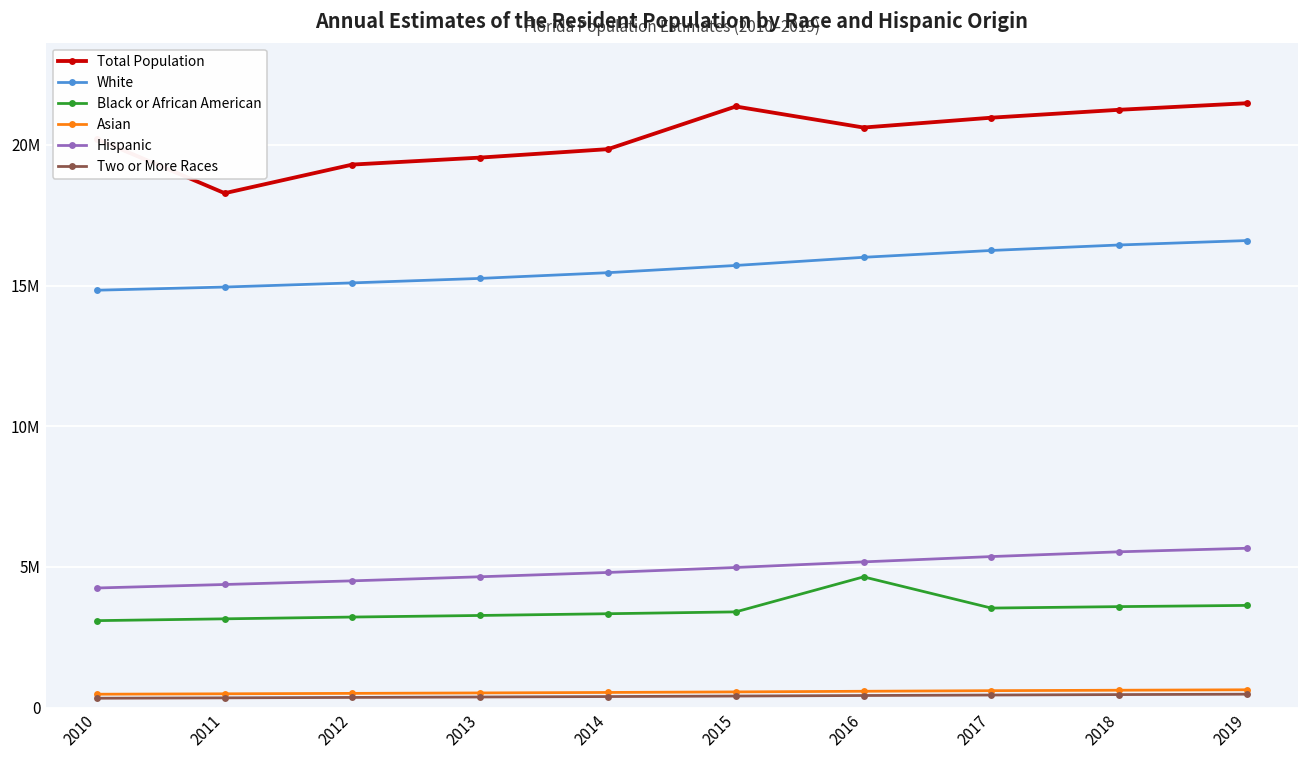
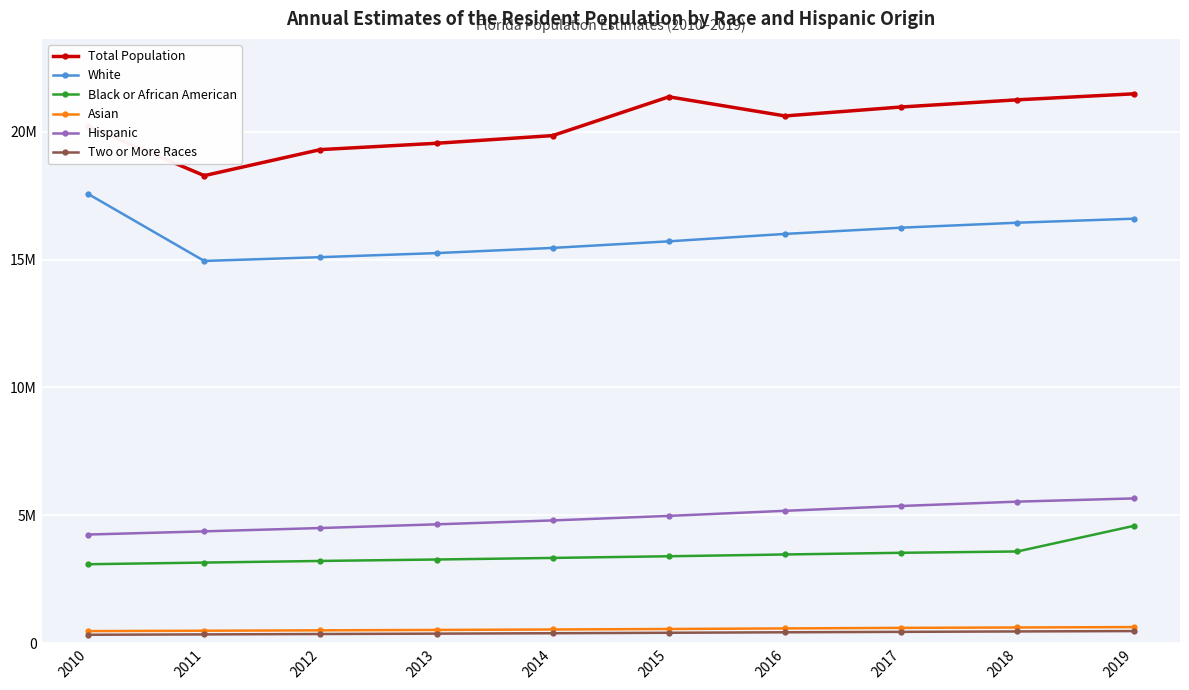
White, 2010: 14800000 -> 17600000
Black or African American, 2016: 4600000 -> 3500000
Black or African American, 2019: 3600000 -> 4600000
